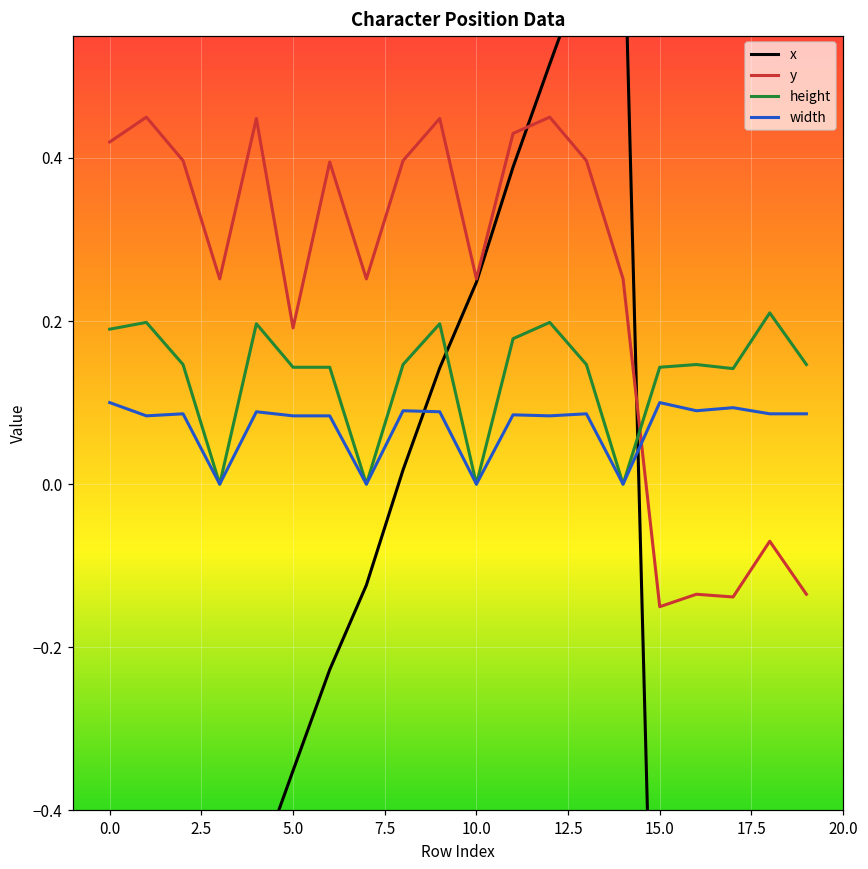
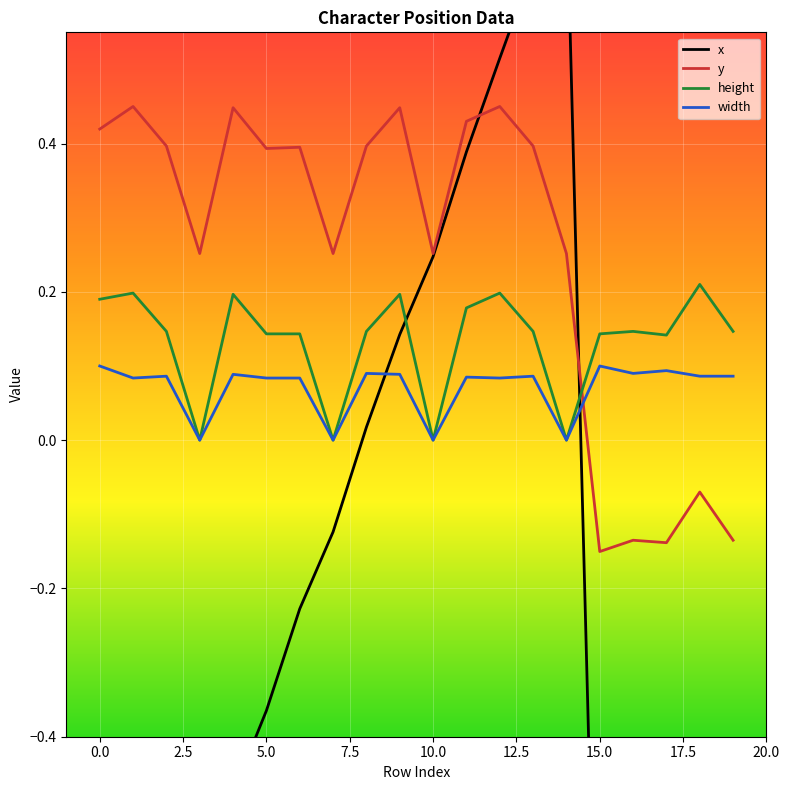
x, 5.0: -0.35 -> -0.36
y, 5.0: 0.19 -> 0.39
